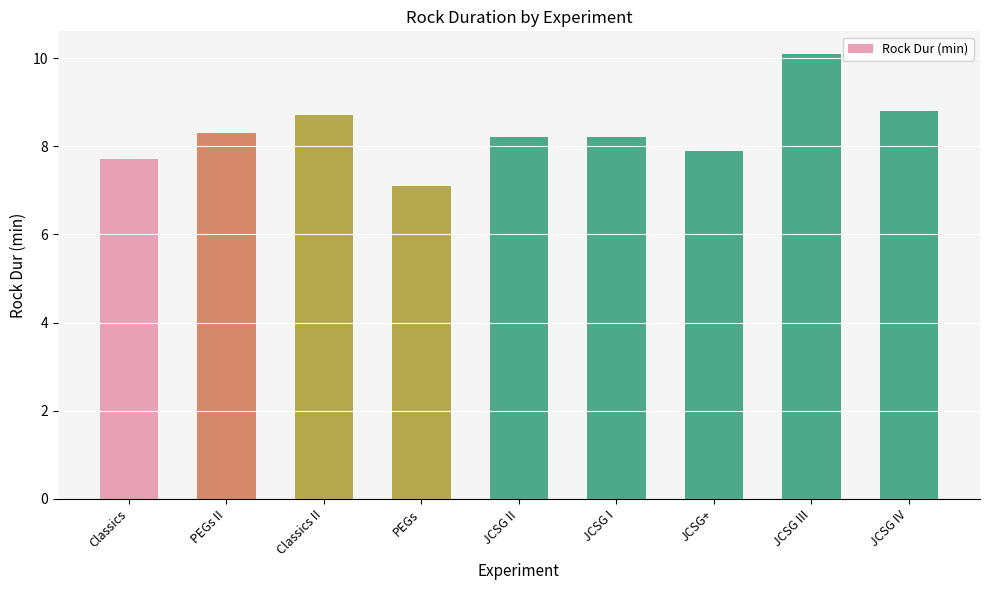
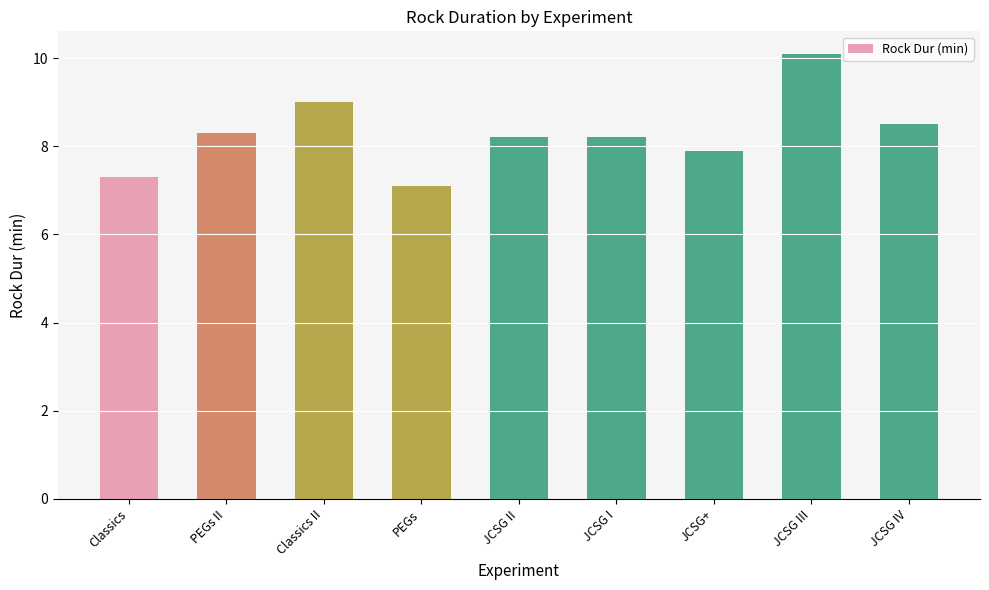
Classics: 7.7 -> 7.3
Classics II: 8.7 -> 9.0
JCSG IV: 8.8 -> 8.5
